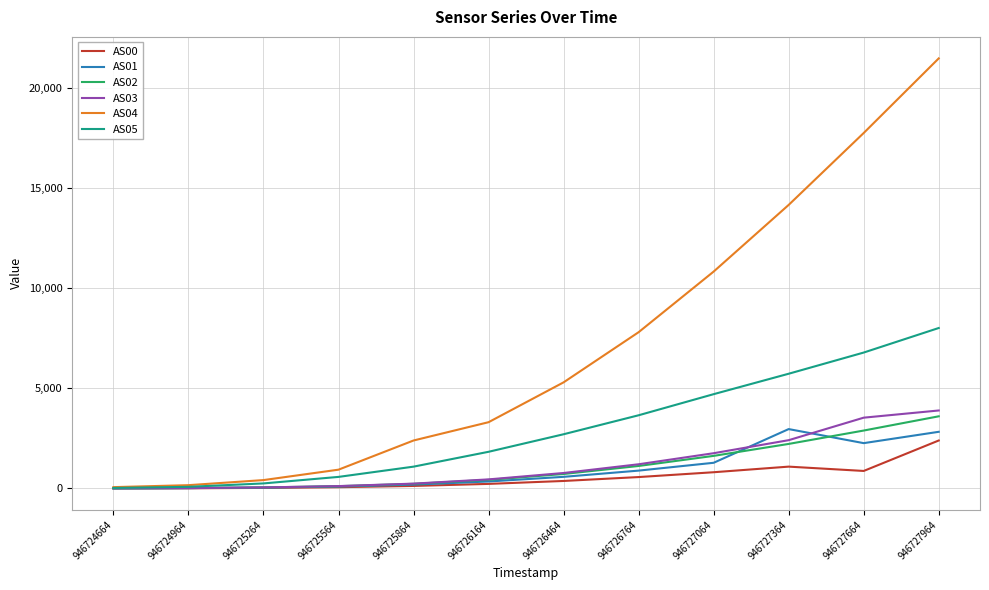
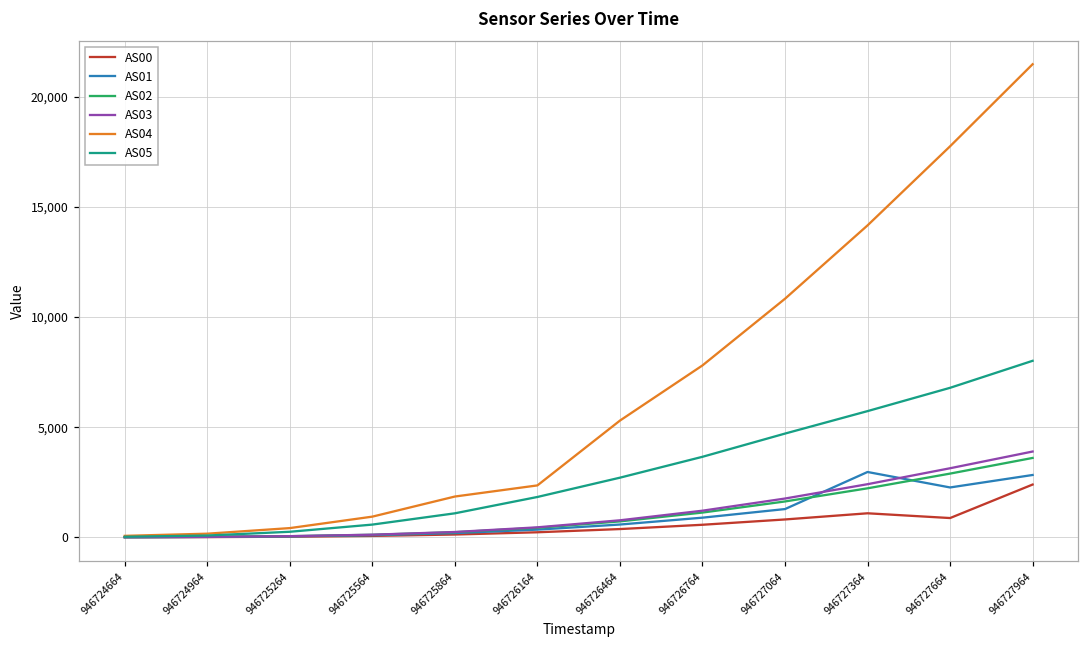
AS04, 946725864: 2,400 -> 1,900
AS04, 946726164: 3,300 -> 2,400
AS03, 946727664: 3,500 -> 3,100
